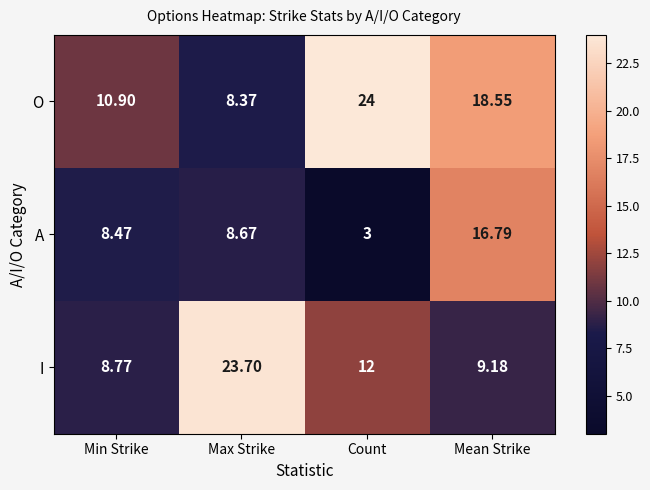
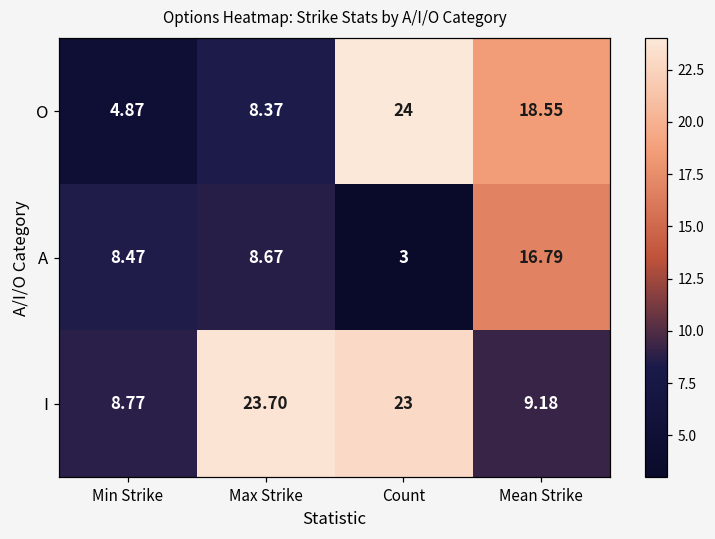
O, Min Strike: 10.90 -> 4.87
I, Count: 12 -> 23
